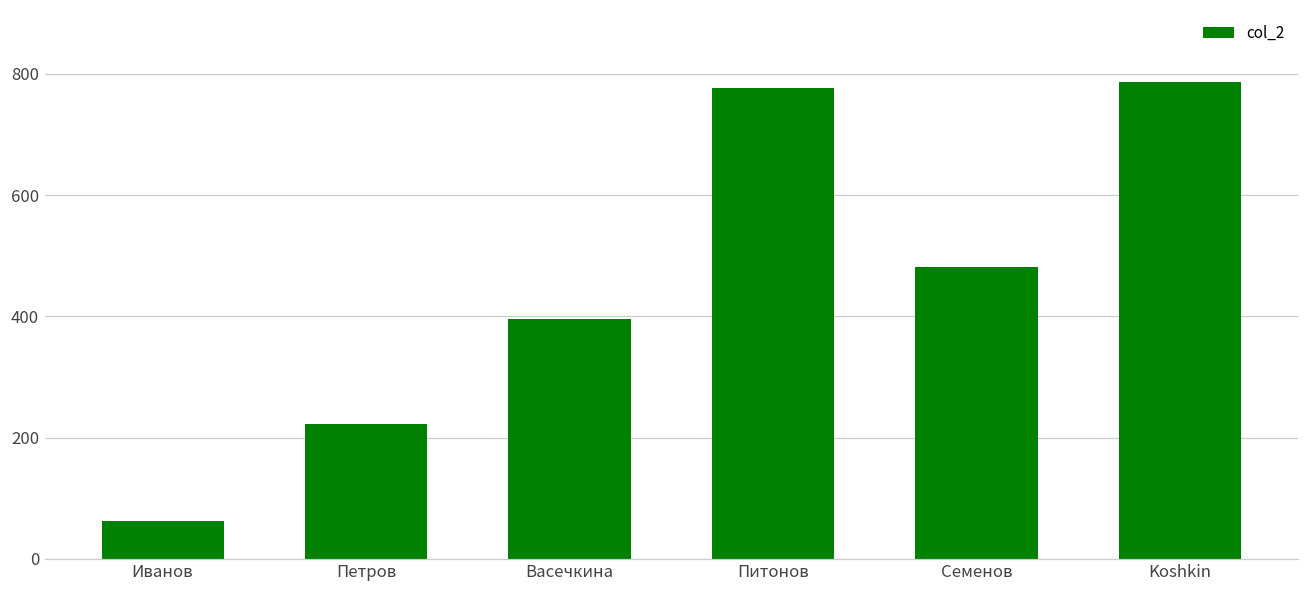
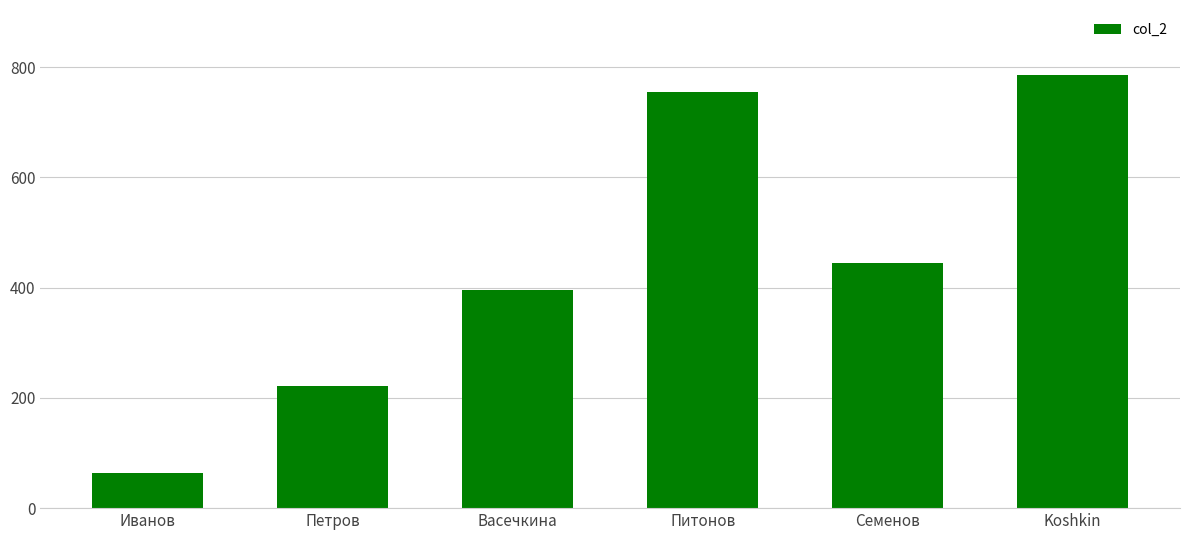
Питонов: 780 -> 760
Семенов: 480 -> 440
